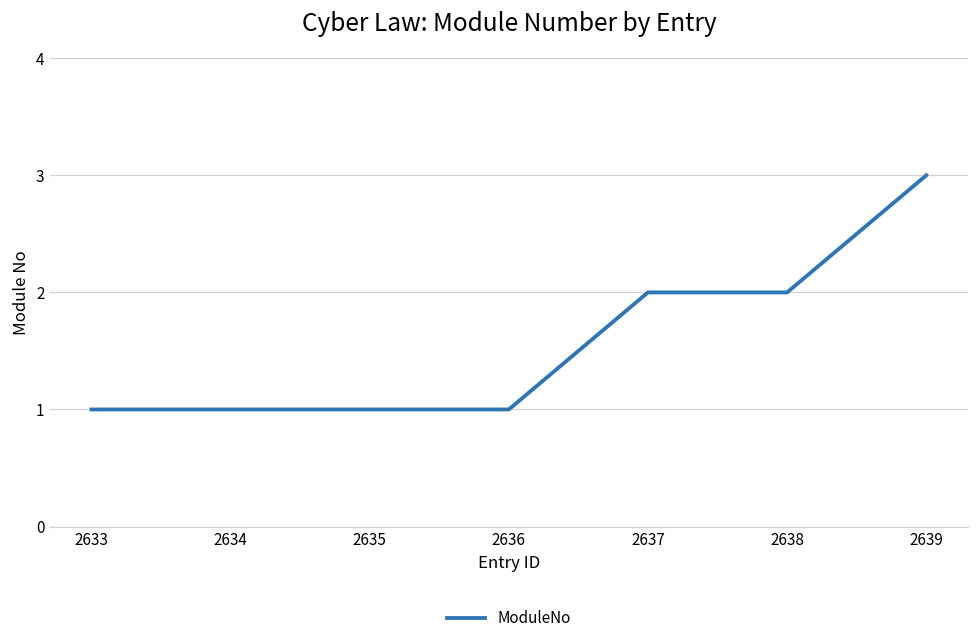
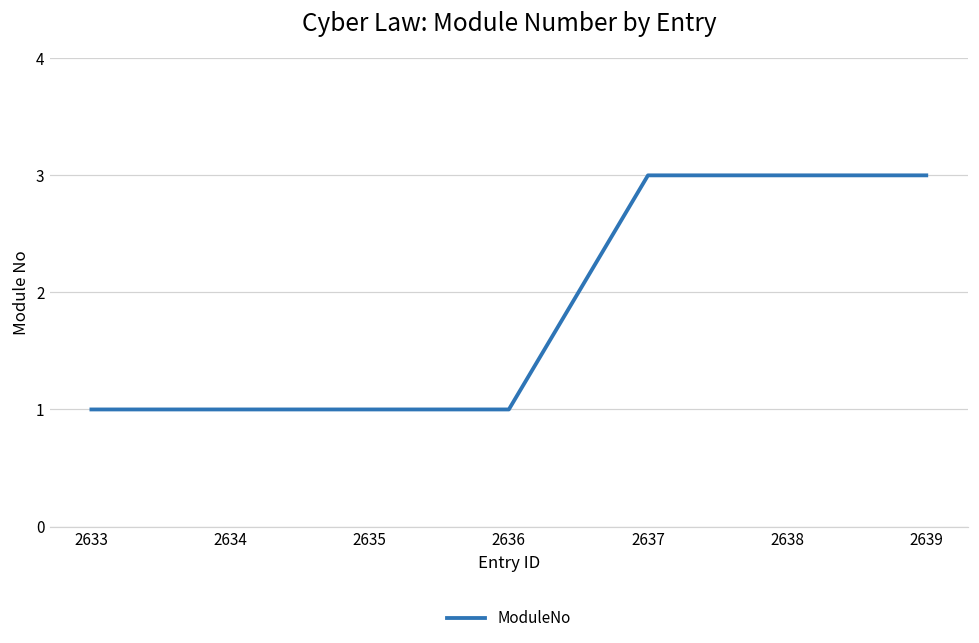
2637: 2 -> 3
2638: 2 -> 3
